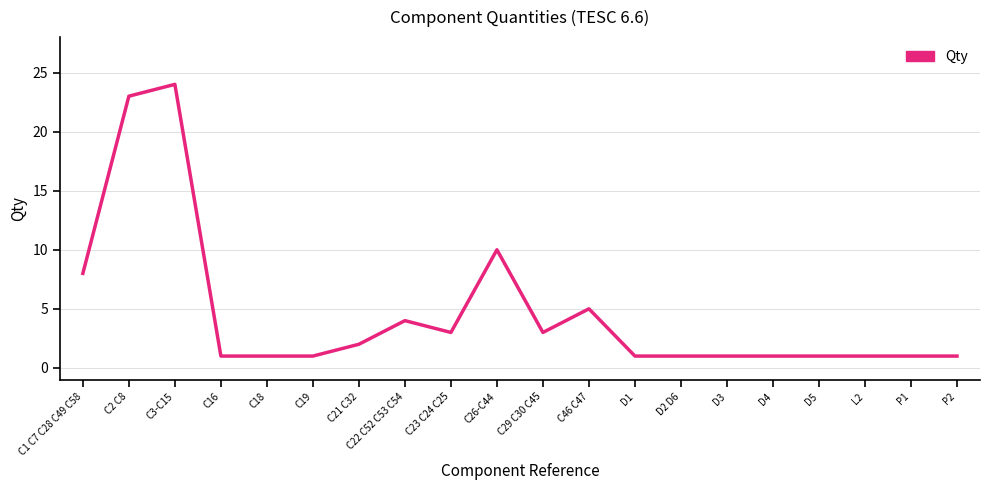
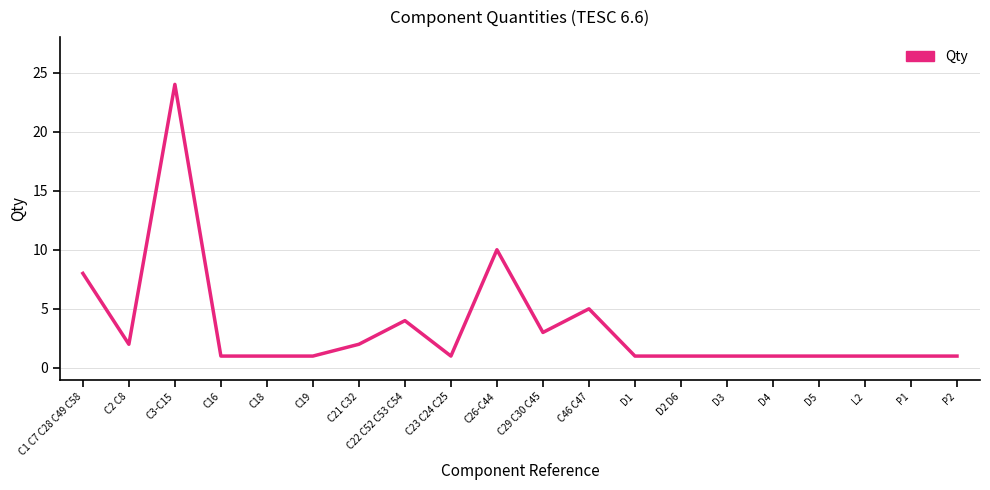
C2 C8: 23 -> 2
C23 C24 C25: 3 -> 1
